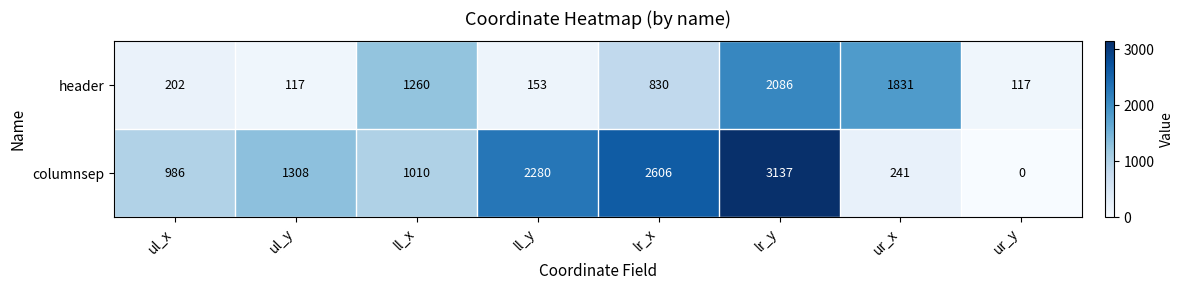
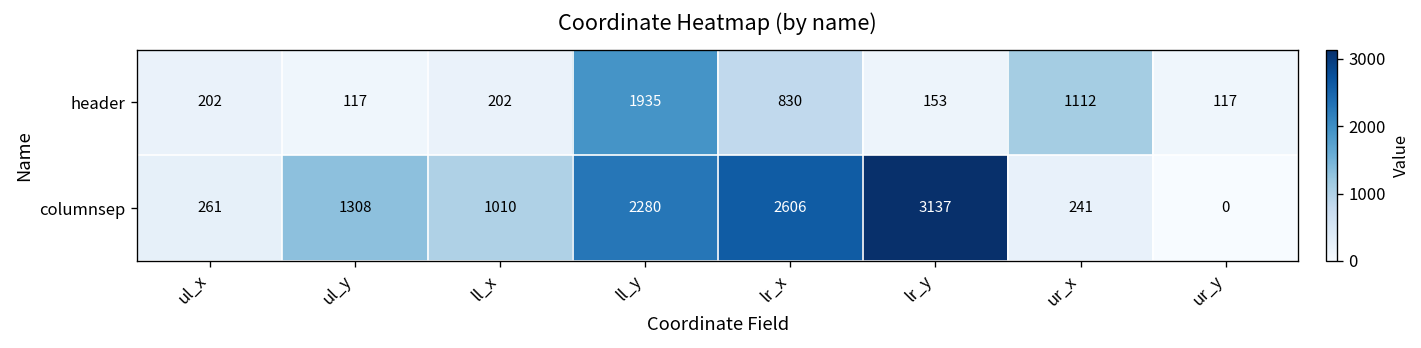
header, ll_x: 1260 -> 202
header, ll_y: 153 -> 1935
header, lr_y: 2086 -> 153
header, ur_x: 1831 -> 1112
columnsep, ul_x: 986 -> 261
